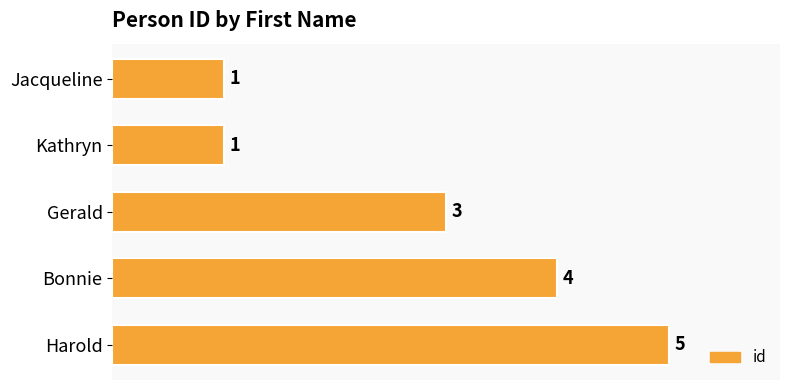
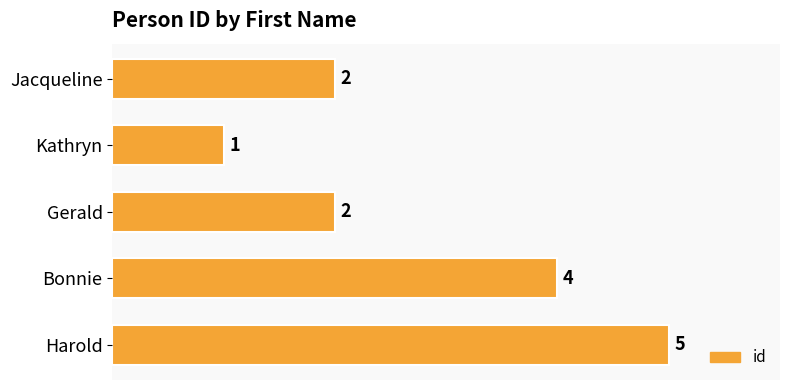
Jacqueline: 1 -> 2
Gerald: 3 -> 2
